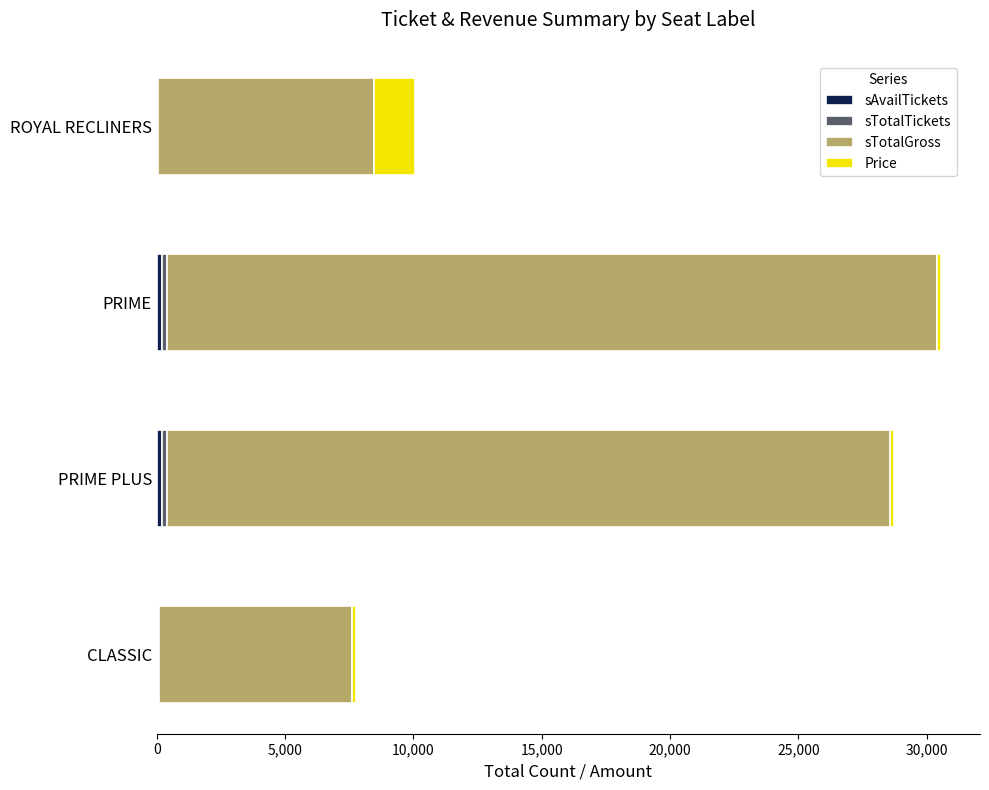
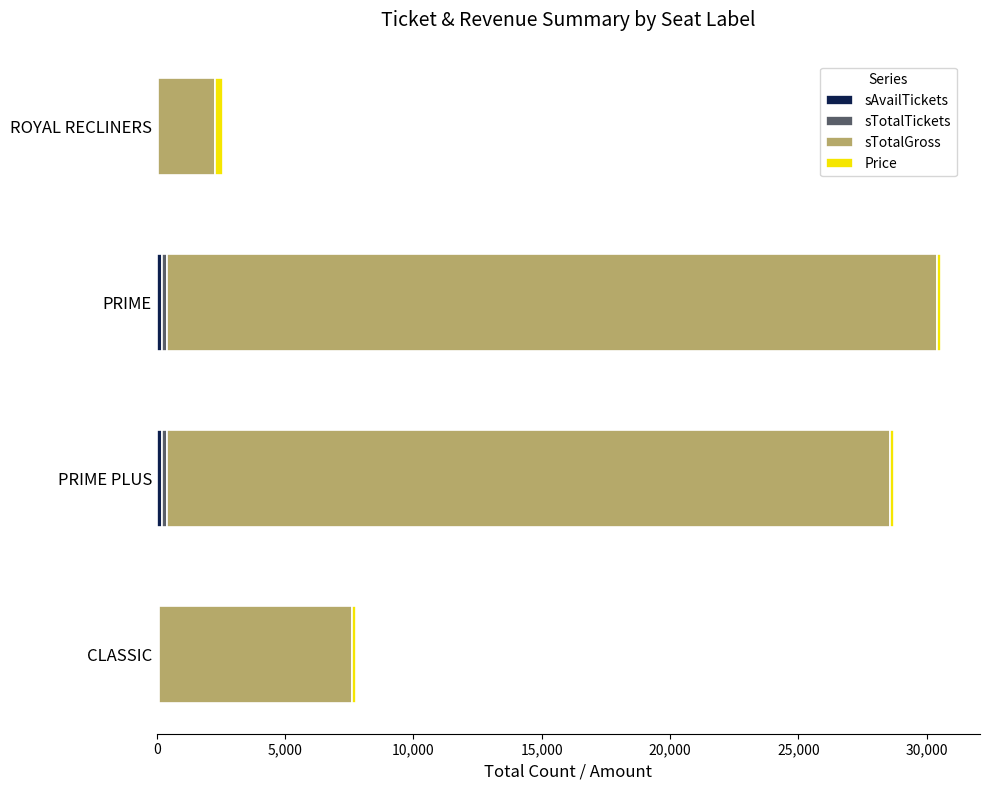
sTotalGross, ROYAL RECLINERS: 8,400 -> 2,200
Price, ROYAL RECLINERS: 1,600 -> 300
